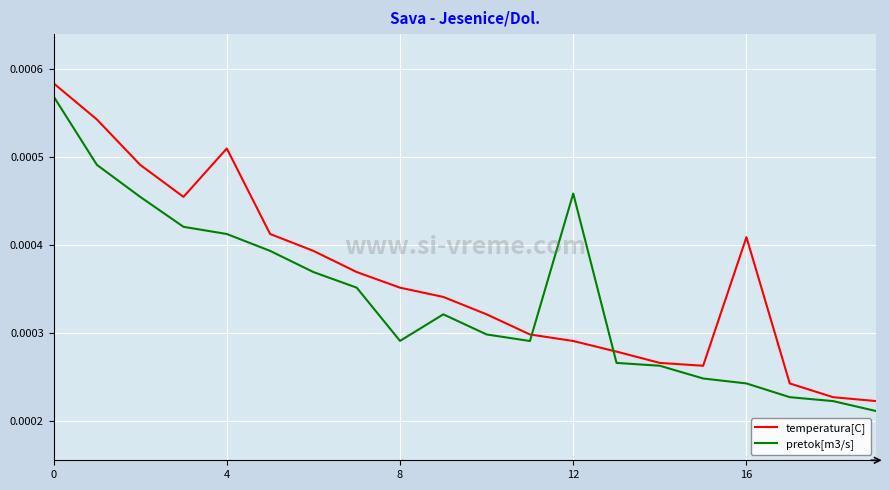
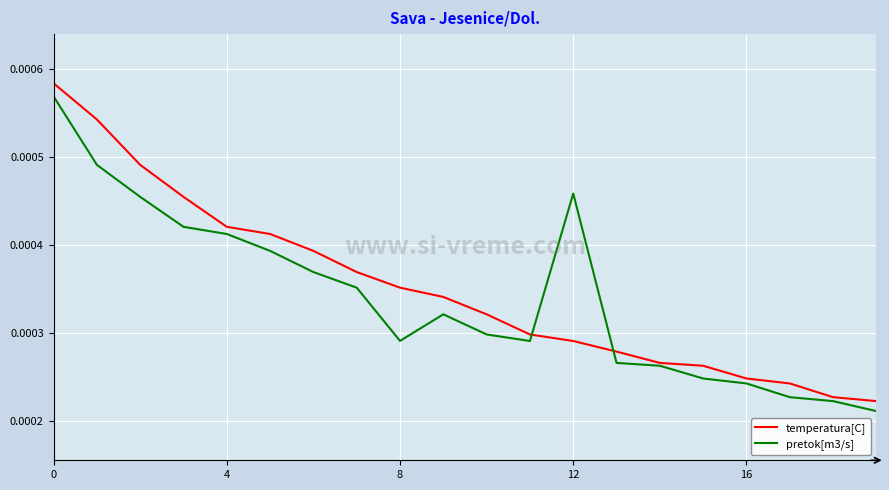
temperatura[C], 4: 0.00051 -> 0.00042
temperatura[C], 16: 0.00041 -> 0.00025
